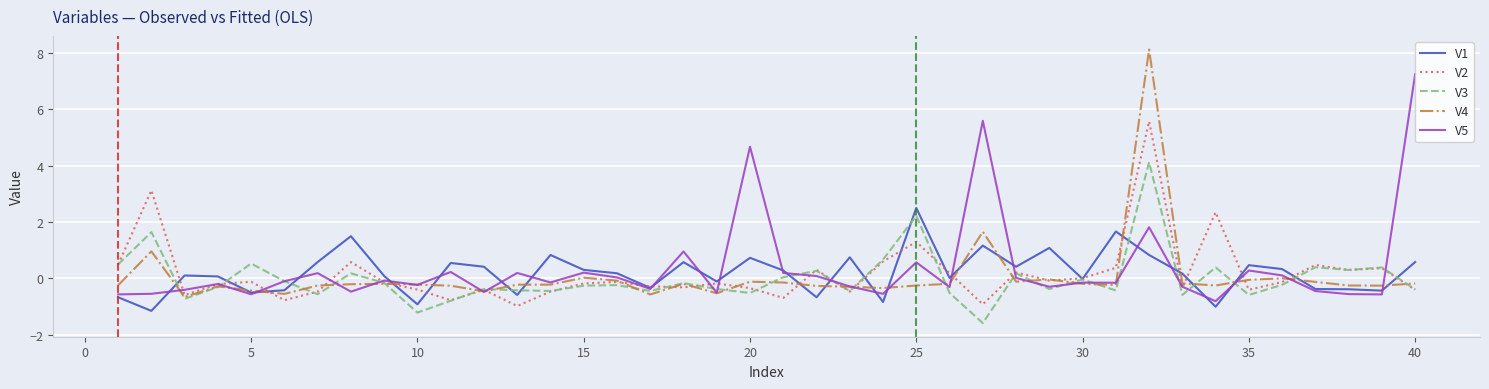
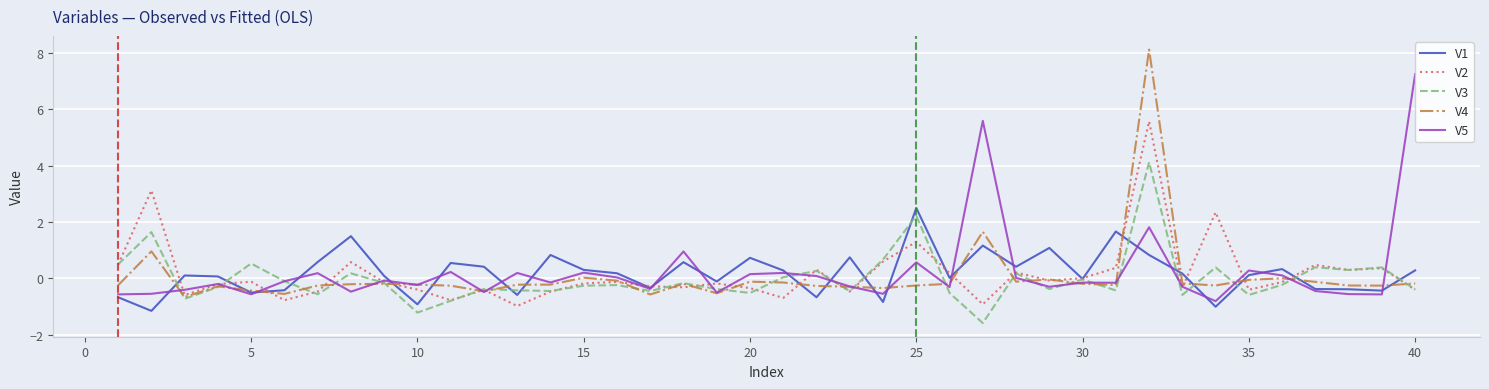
V5, 20: 4.7 -> 0.2
V1, 35: 0.5 -> 0.1
V1, 40: 0.6 -> 0.3
